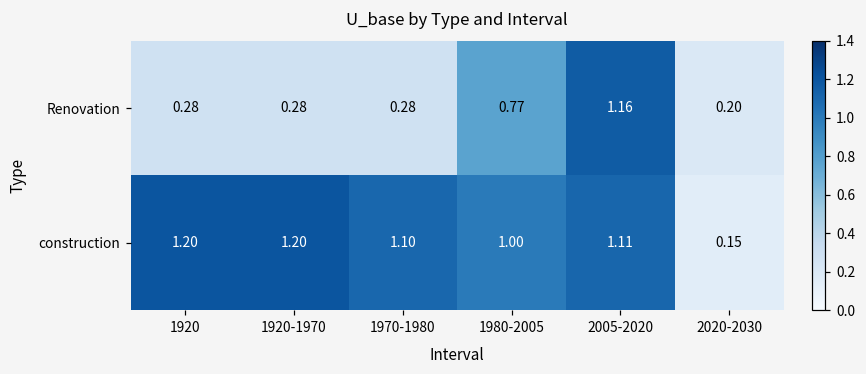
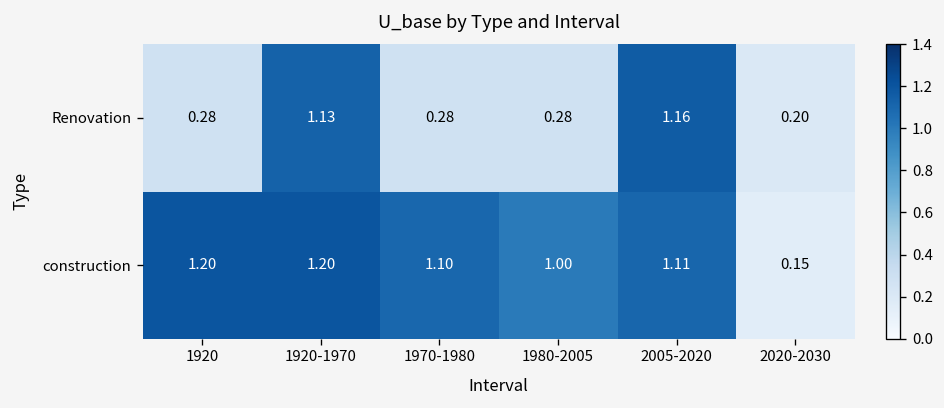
Renovation, 1920-1970: 0.28 -> 1.13
Renovation, 1980-2005: 0.77 -> 0.28
